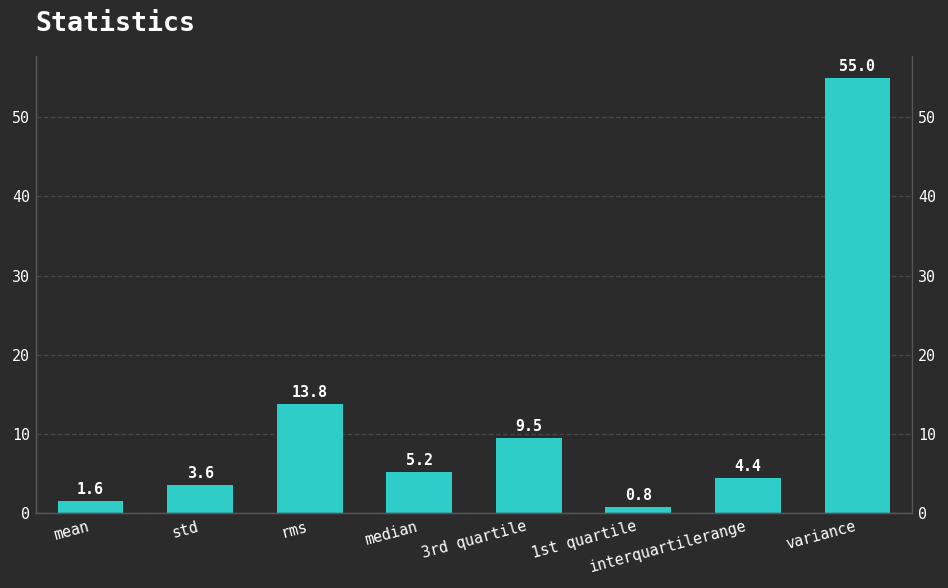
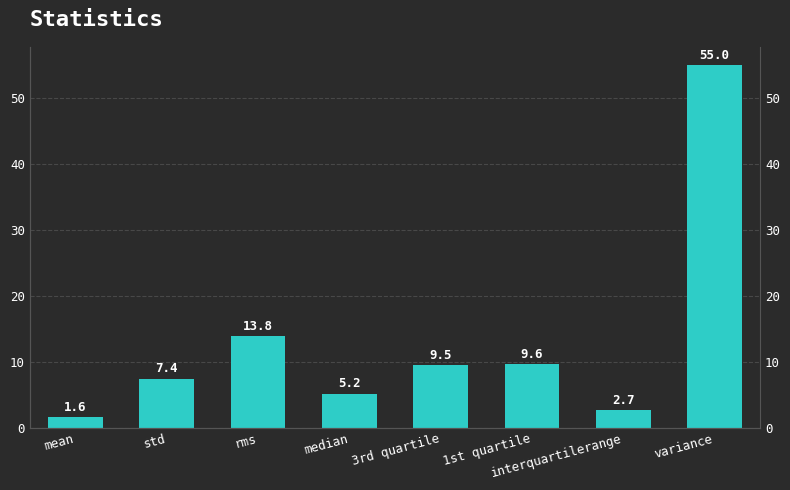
std: 3.6 -> 7.4
1st quartile: 0.8 -> 9.6
interquartilerange: 4.4 -> 2.7
